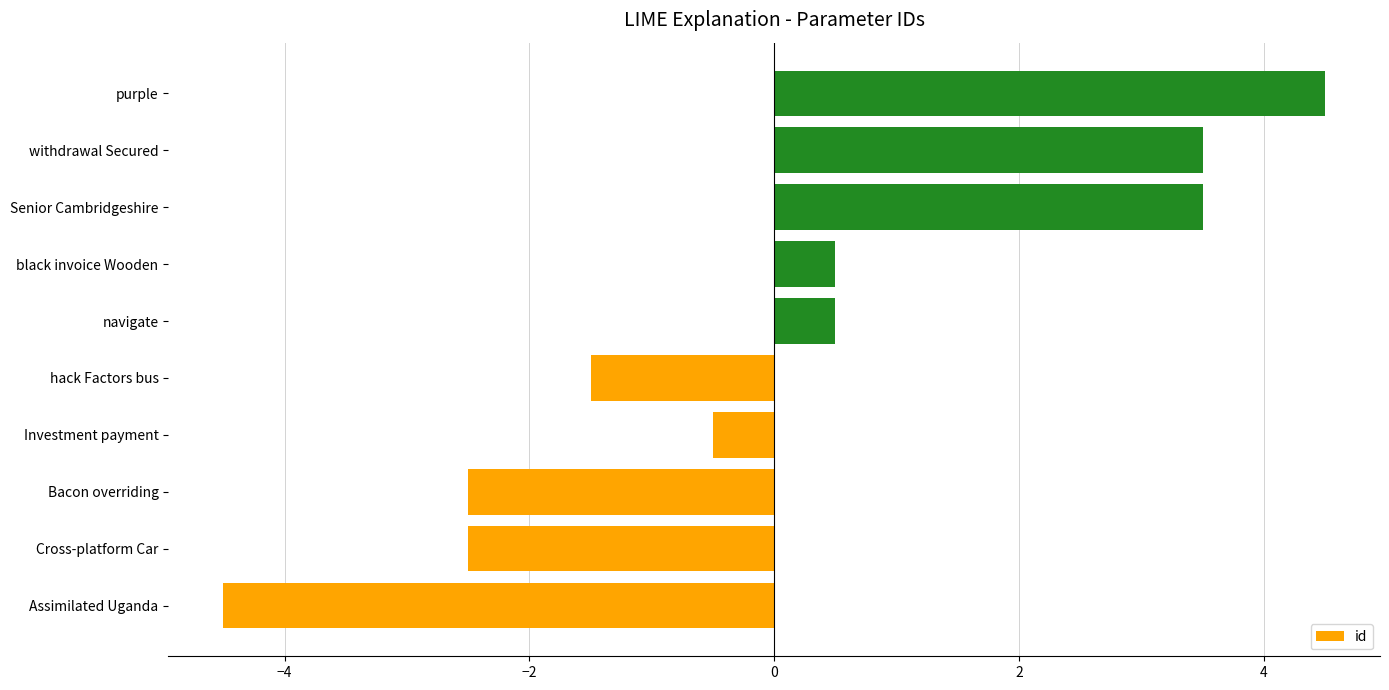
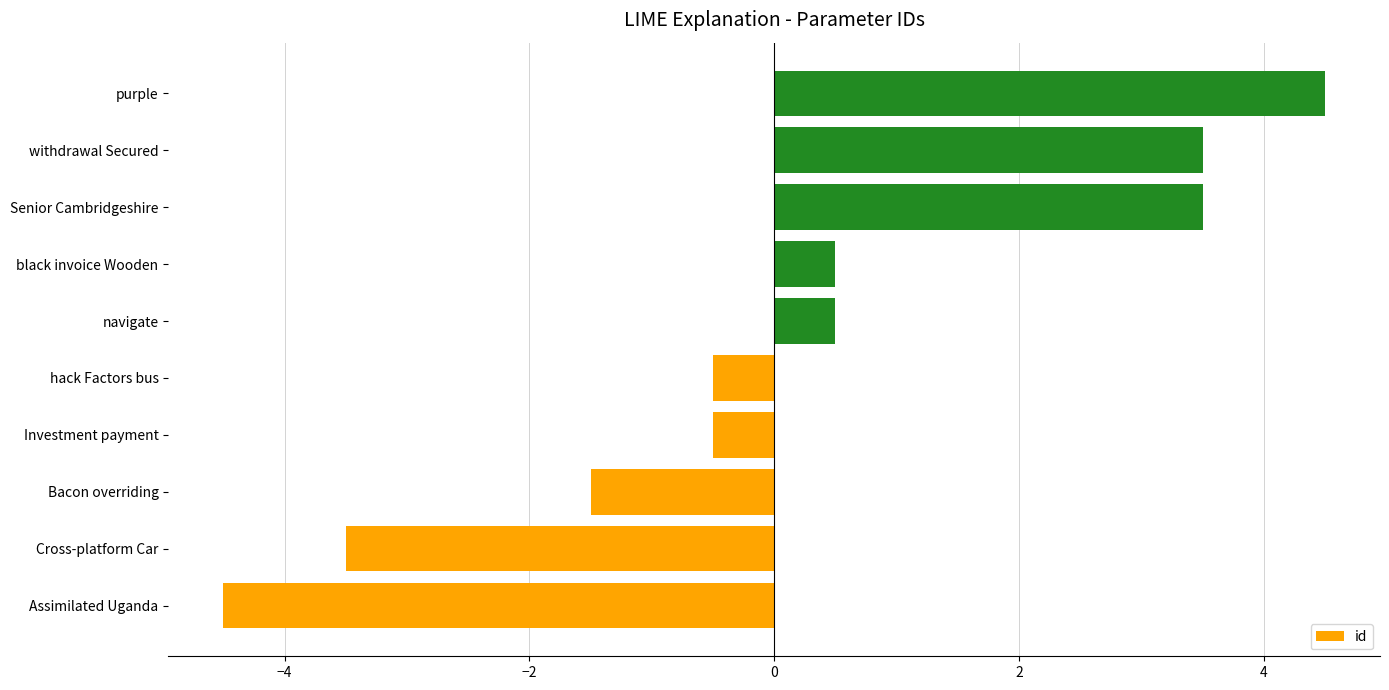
hack Factors bus: -1.50 -> -0.50
Bacon overriding: -2.50 -> -1.50
Cross-platform Car: -2.50 -> -3.50
